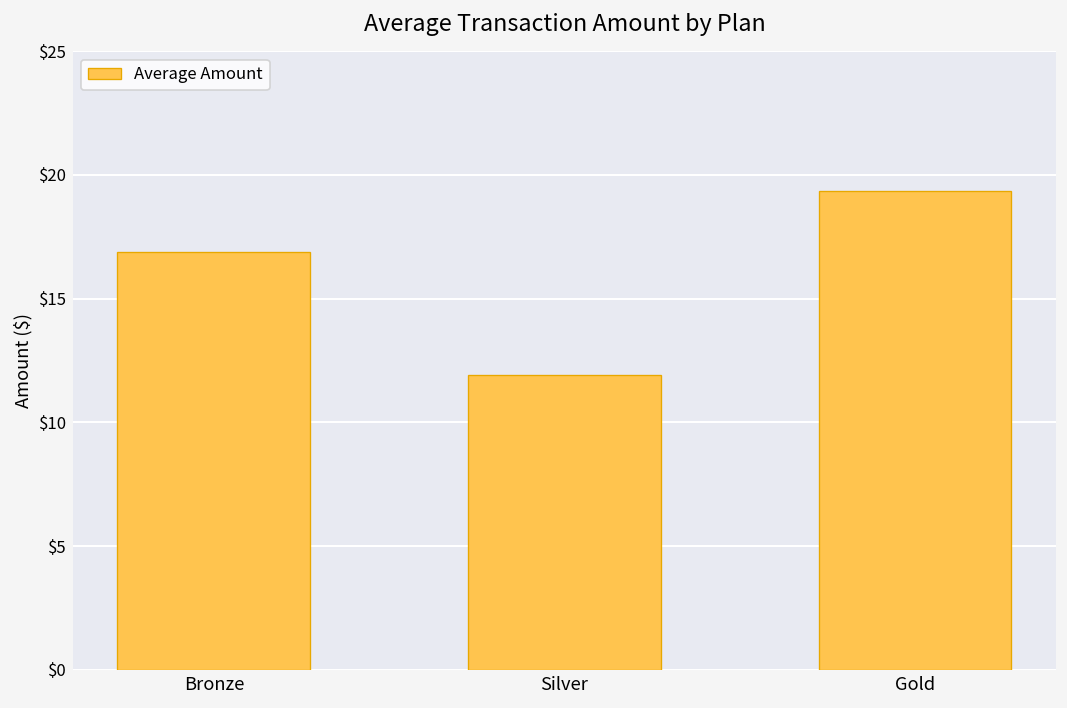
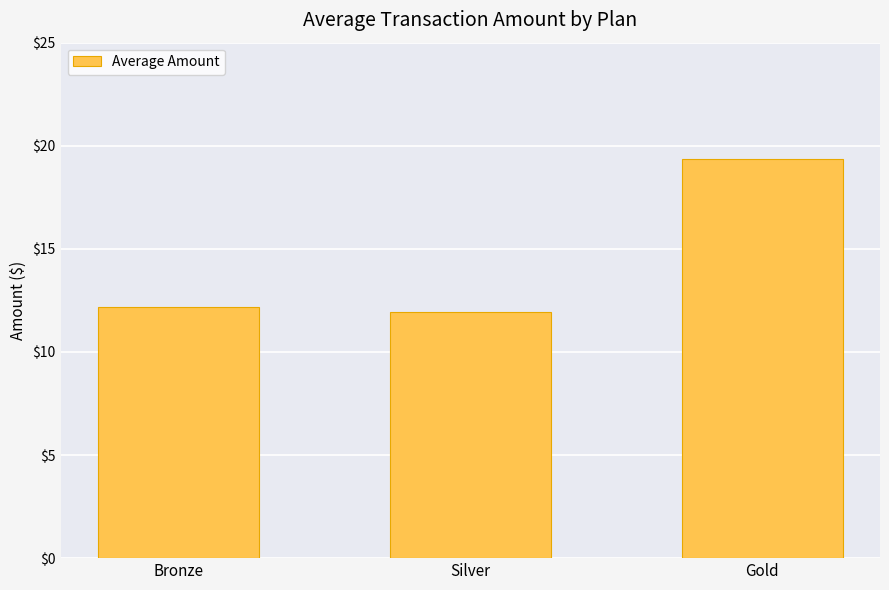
Bronze: $16.9 -> $12.2
